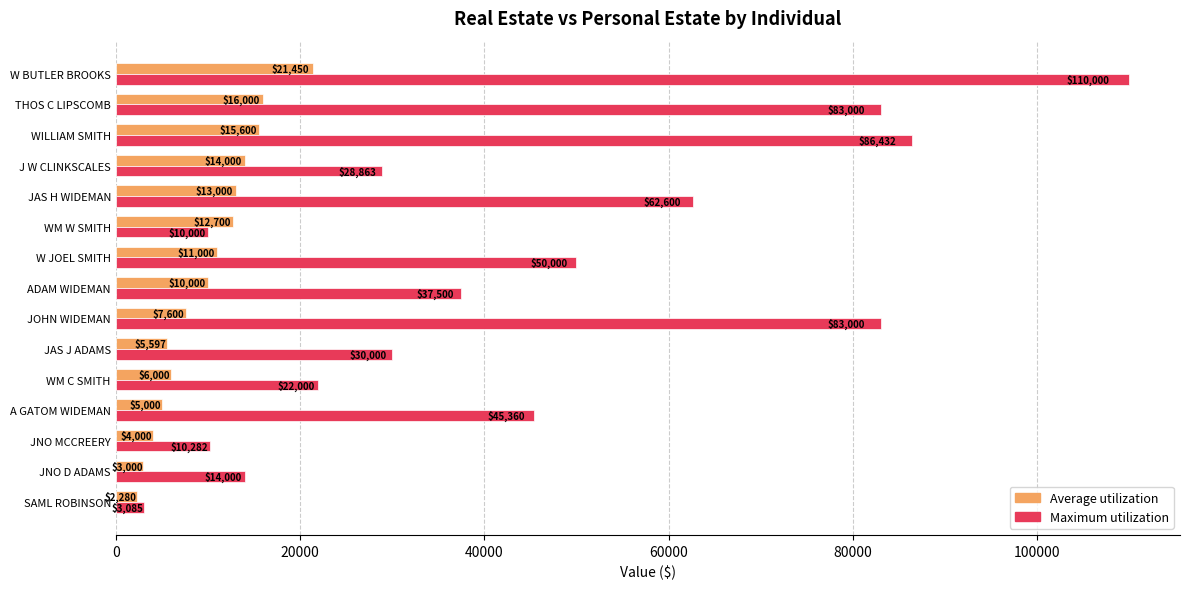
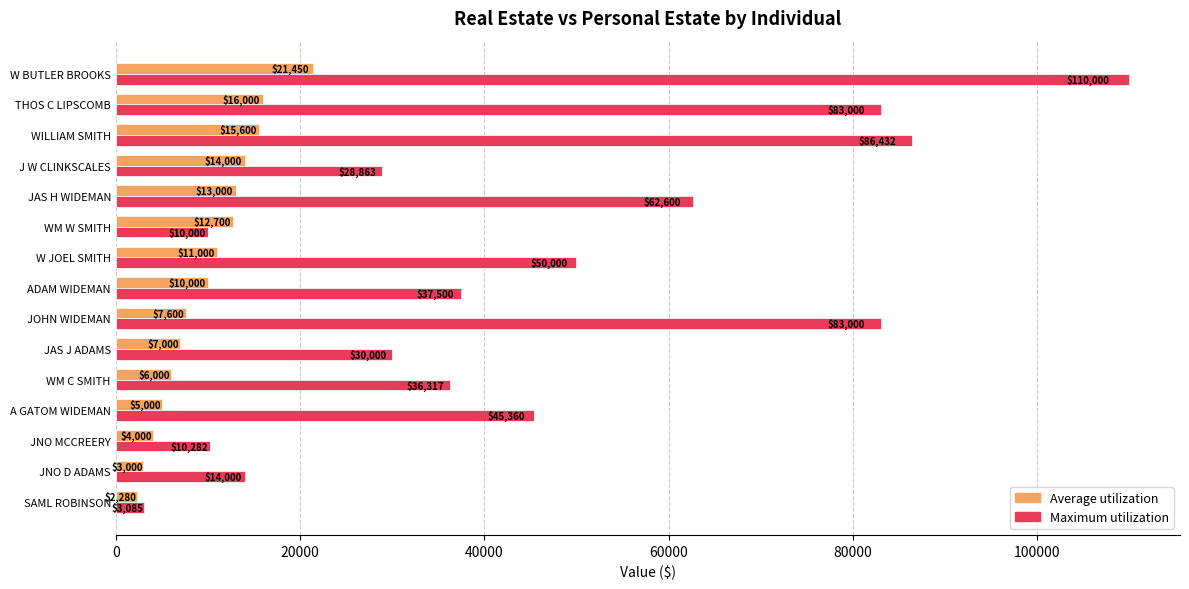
Average utilization, JAS J ADAMS: $5,597 -> $7,000
Maximum utilization, WM C SMITH: $22,000 -> $36,317
